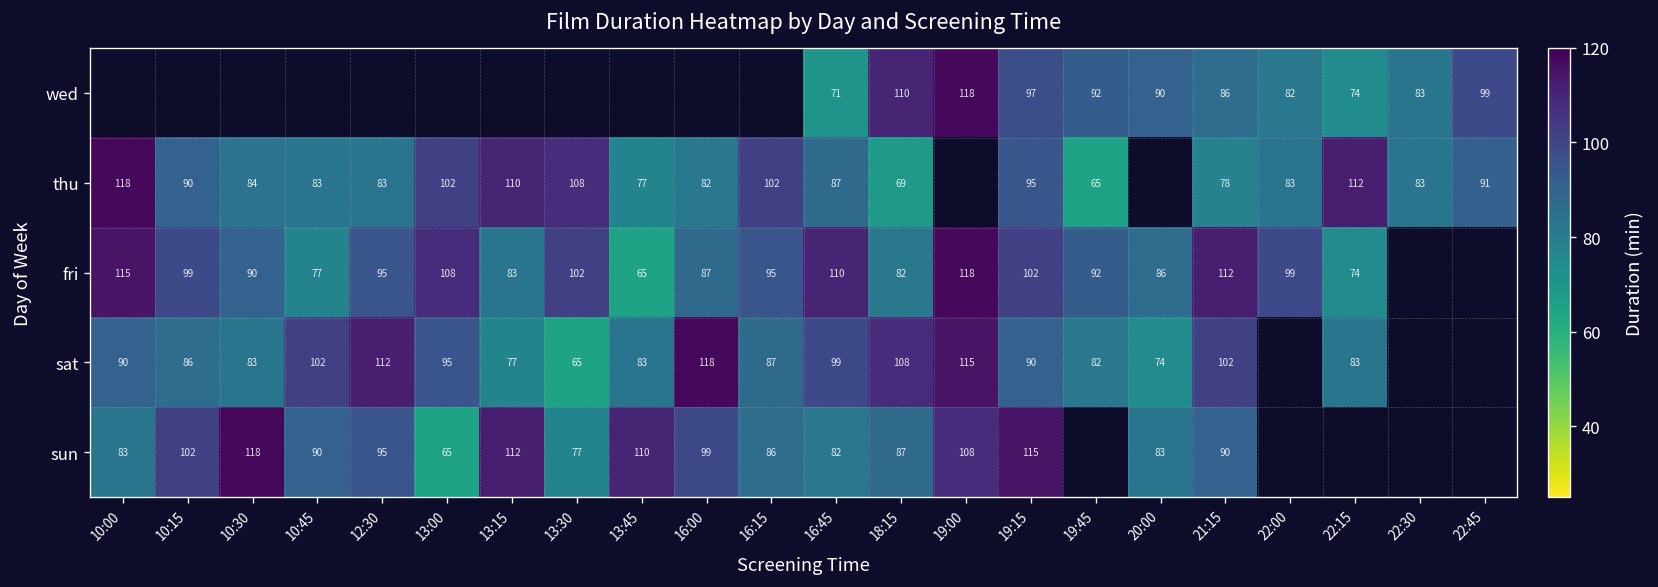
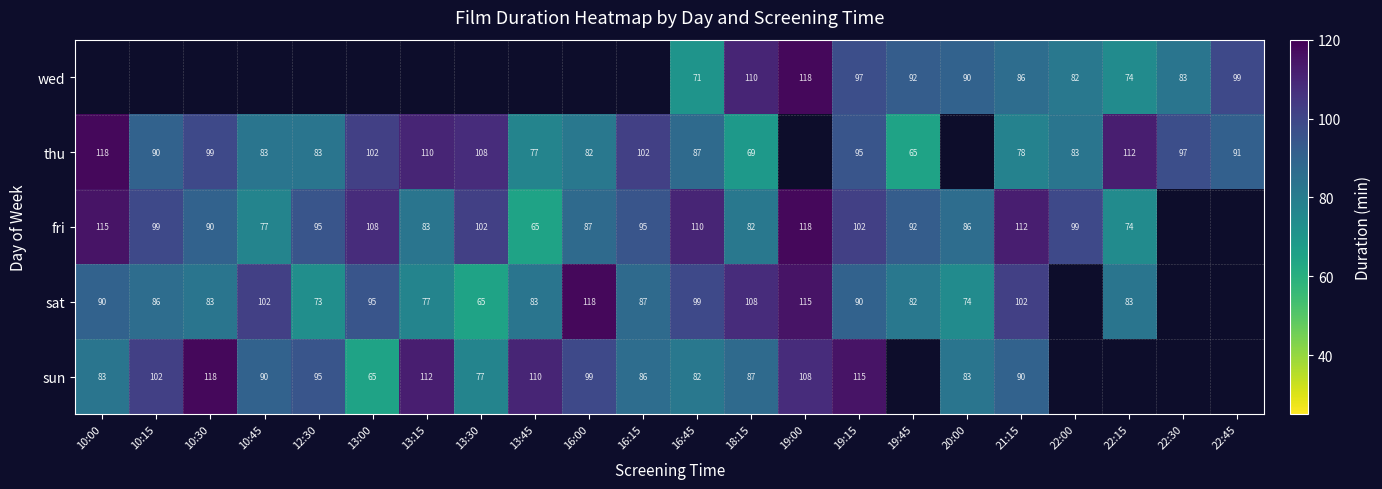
thu, 10:30: 84 -> 99
thu, 22:30: 83 -> 97
sat, 12:30: 112 -> 73
